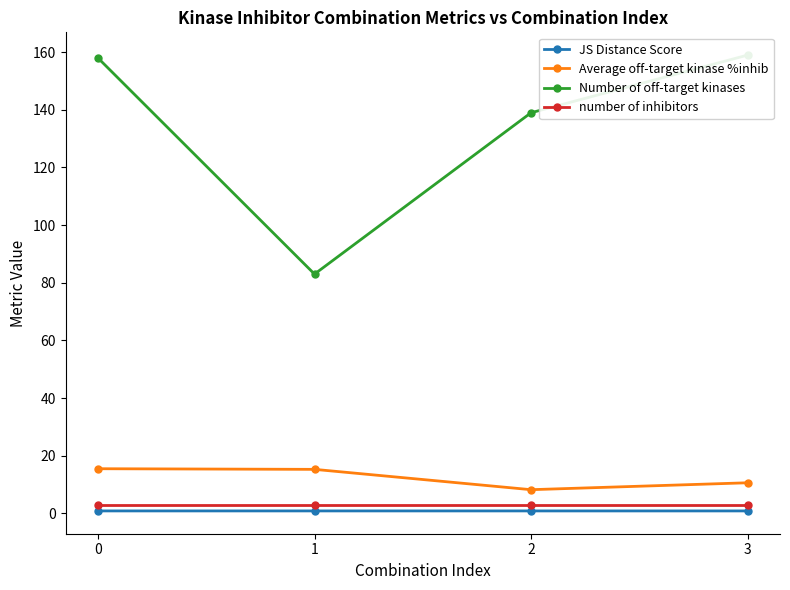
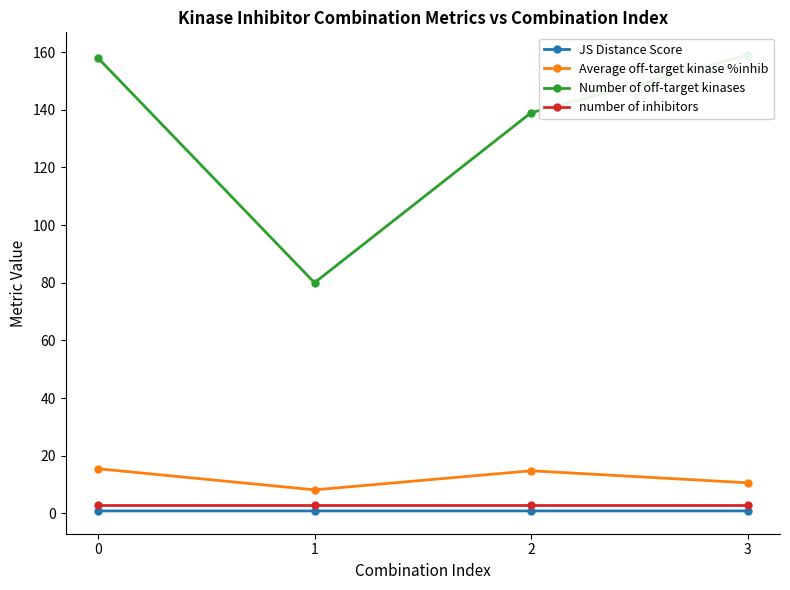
Average off-target kinase %inhib, 1: 15 -> 8
Number of off-target kinases, 1: 83 -> 80
Average off-target kinase %inhib, 2: 8 -> 15
